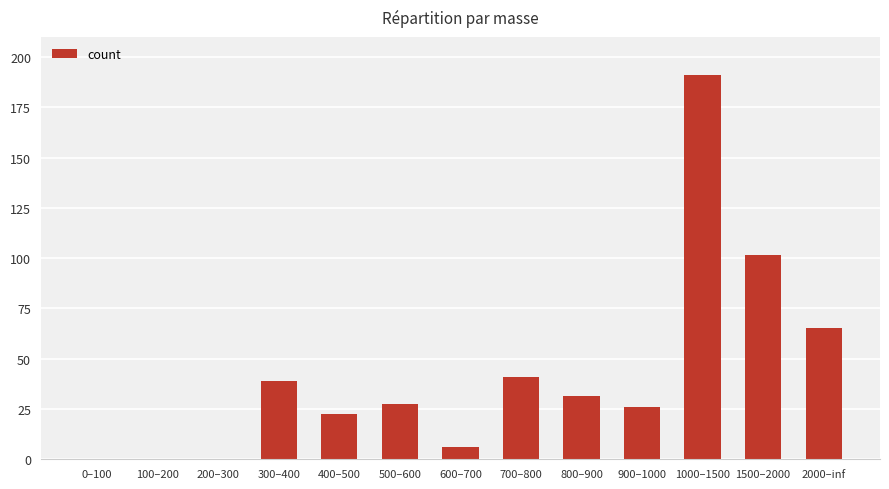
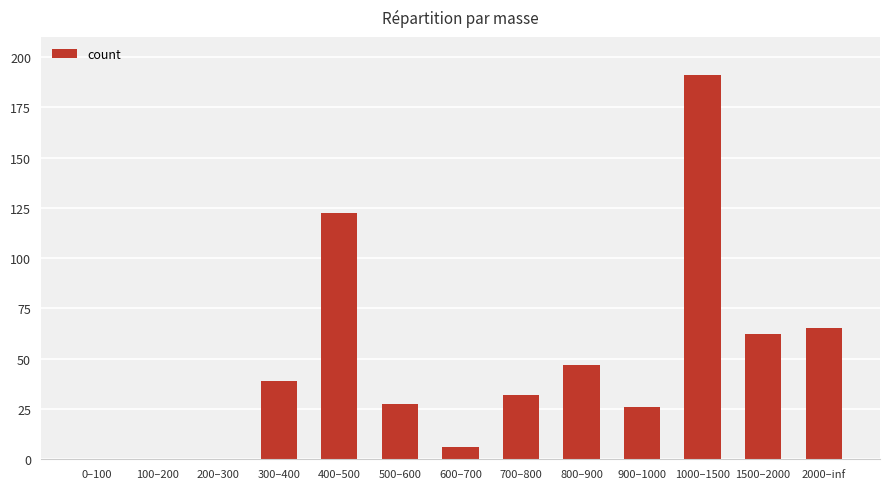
400–500: 22 -> 123
700–800: 41 -> 32
800–900: 32 -> 47
1500–2000: 102 -> 62
